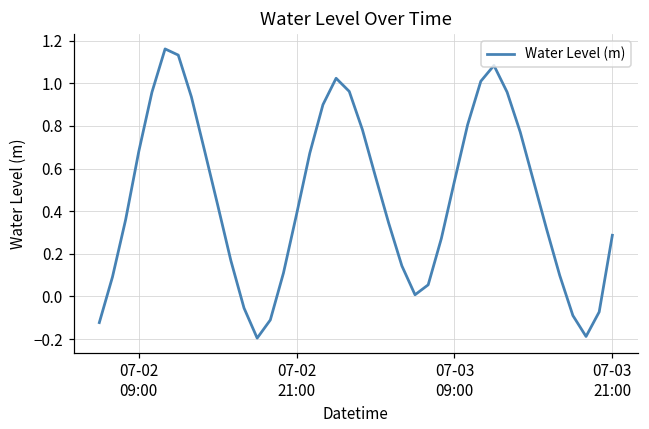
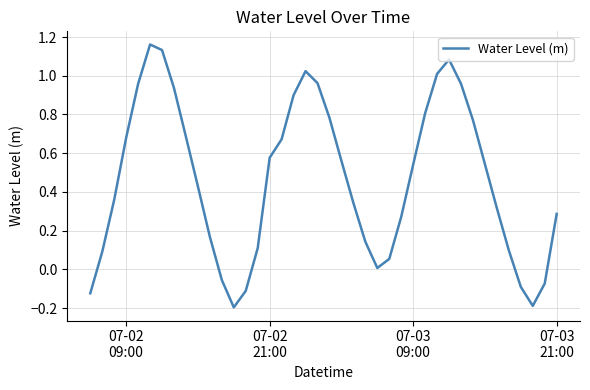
07-02 21:00: 0.39 -> 0.58
